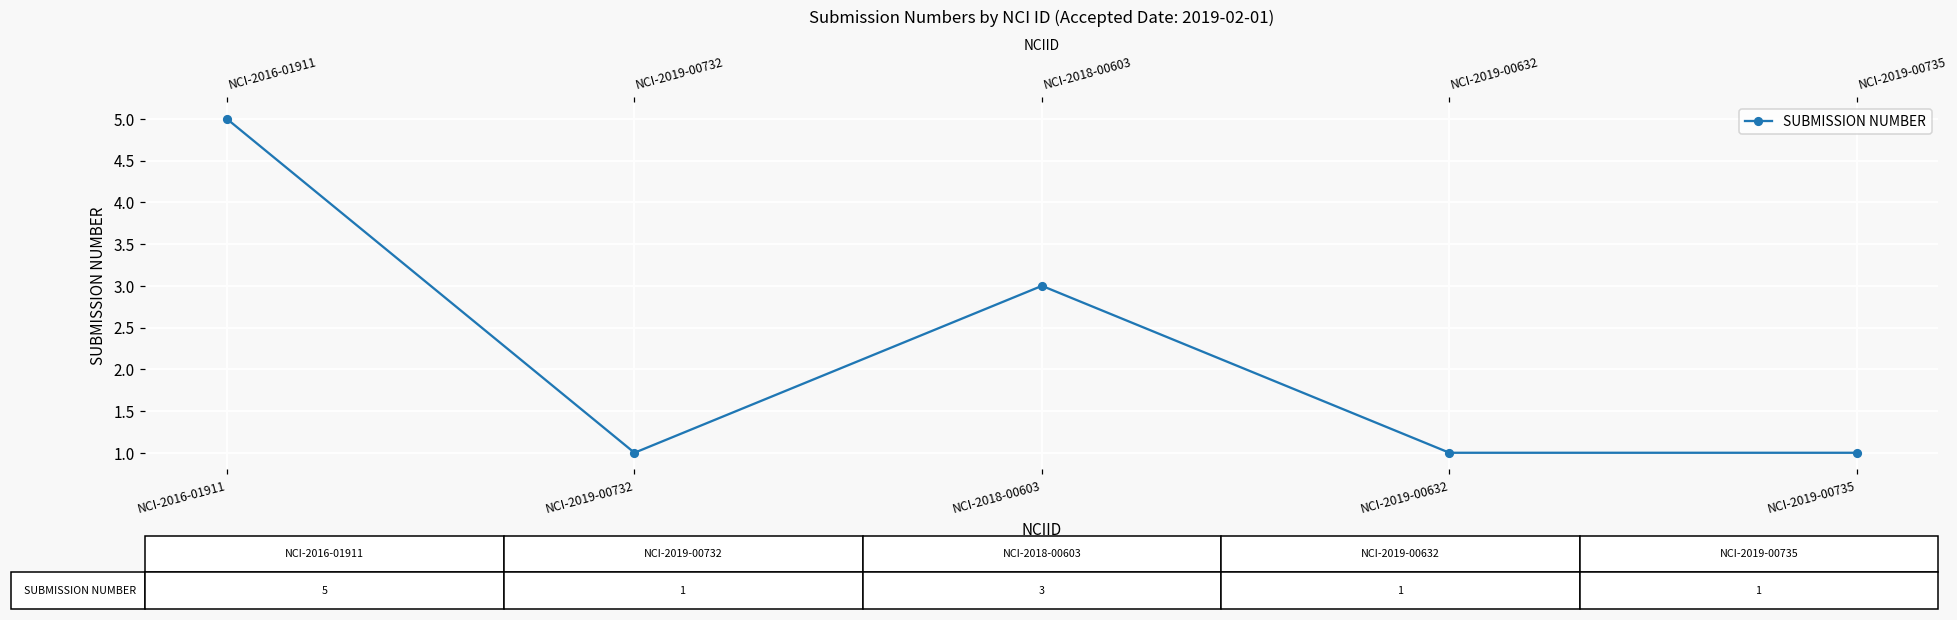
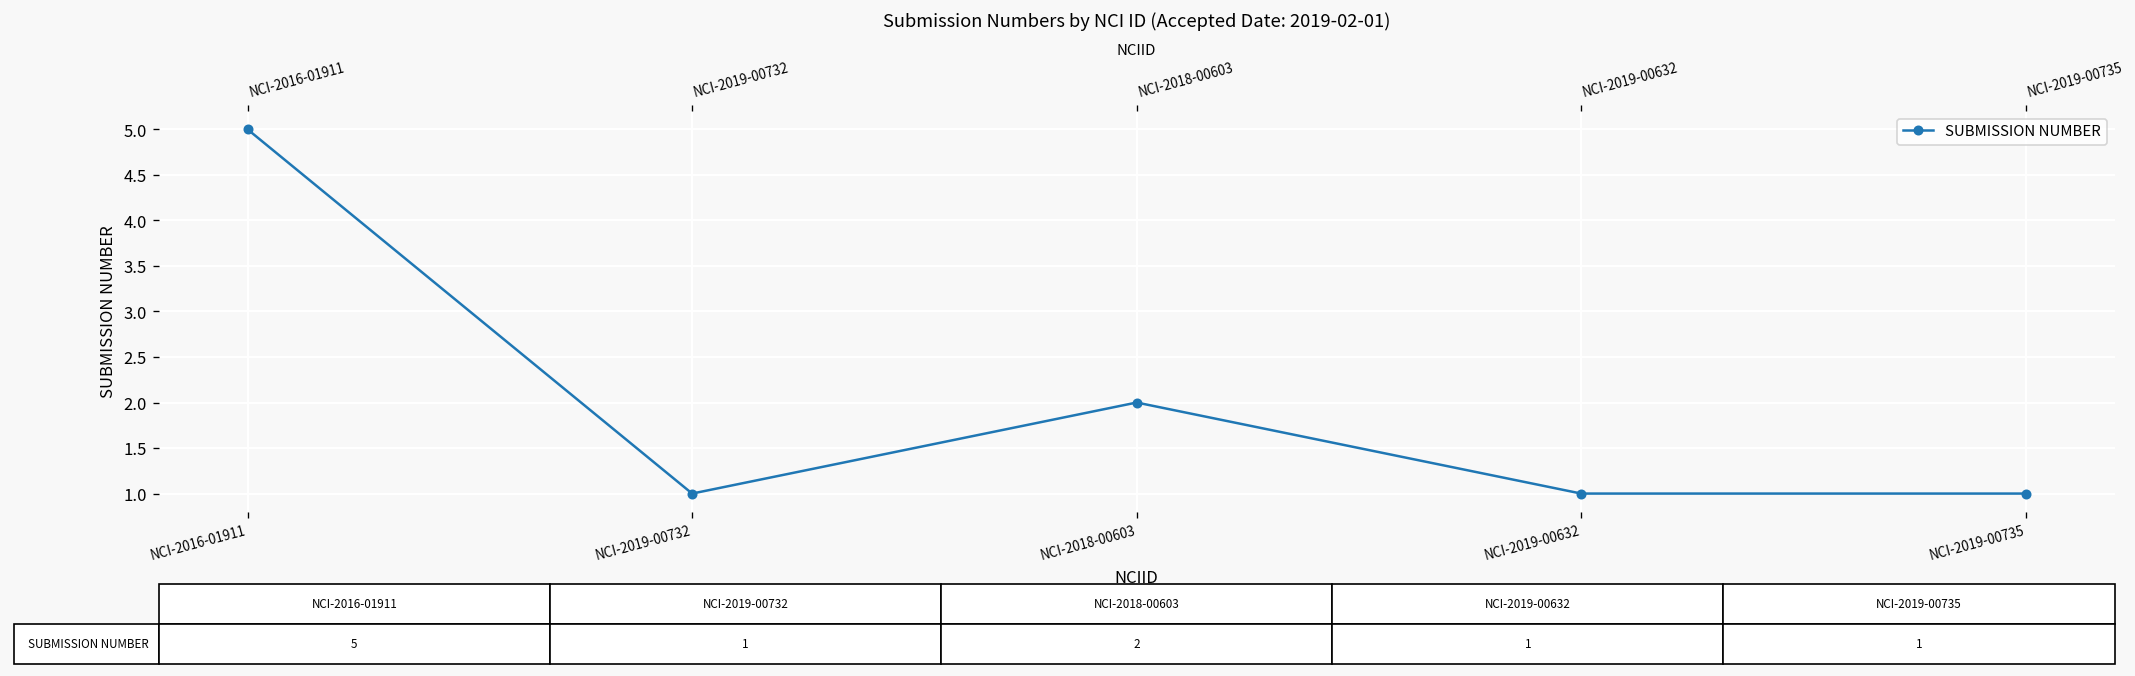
NCI-2018-00603: 3 -> 2
